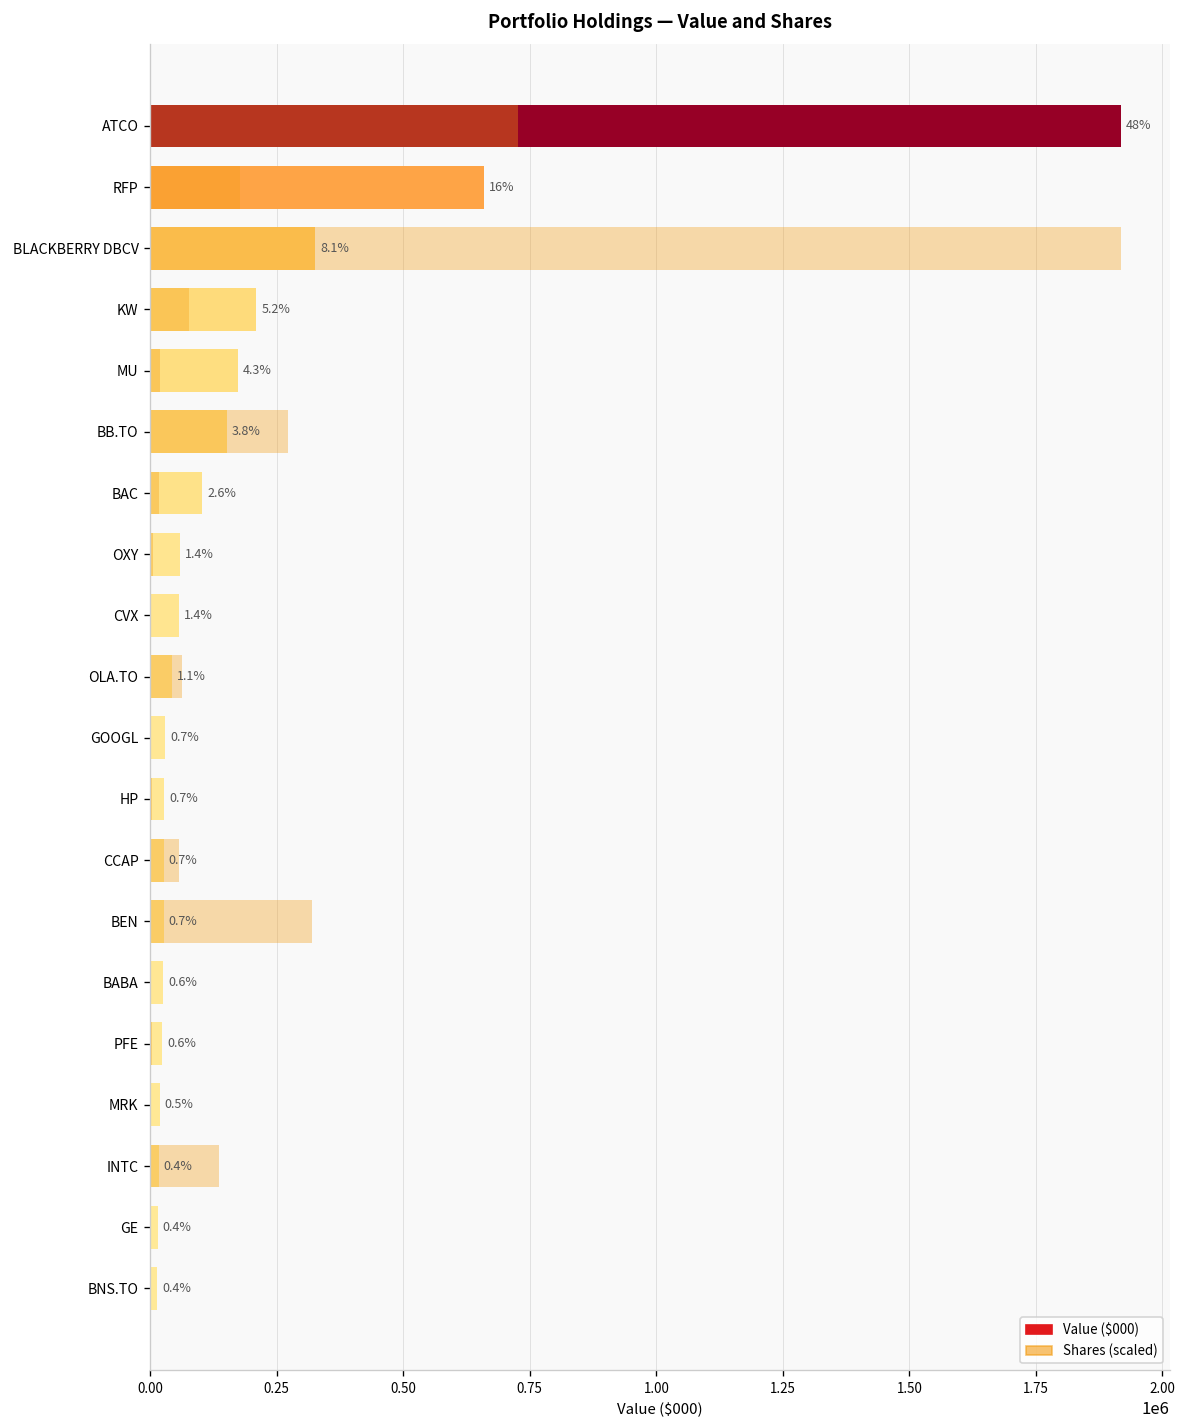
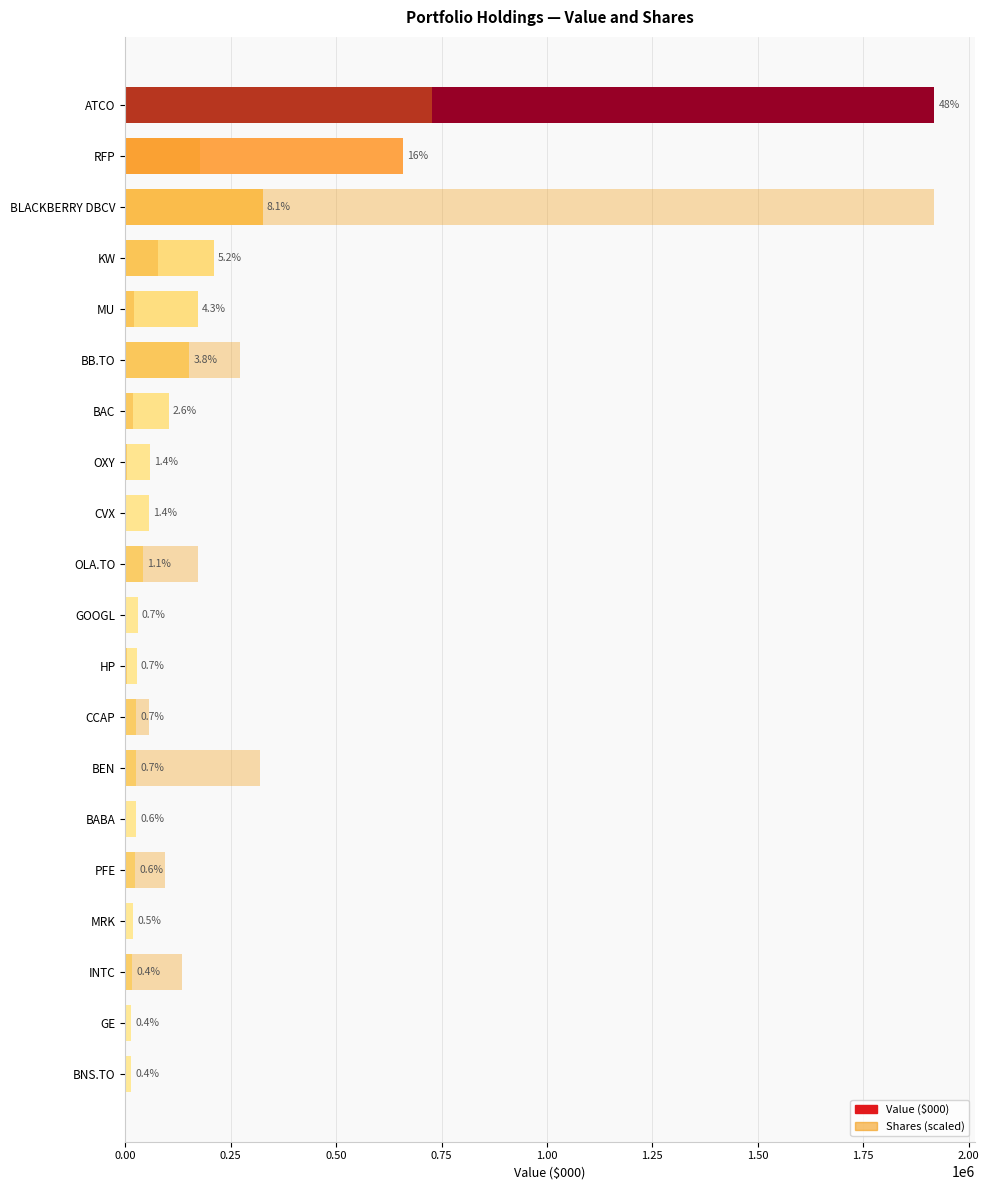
Shares (scaled), OLA.TO: 60000 -> 170000
Shares (scaled), PFE: 0 -> 90000
